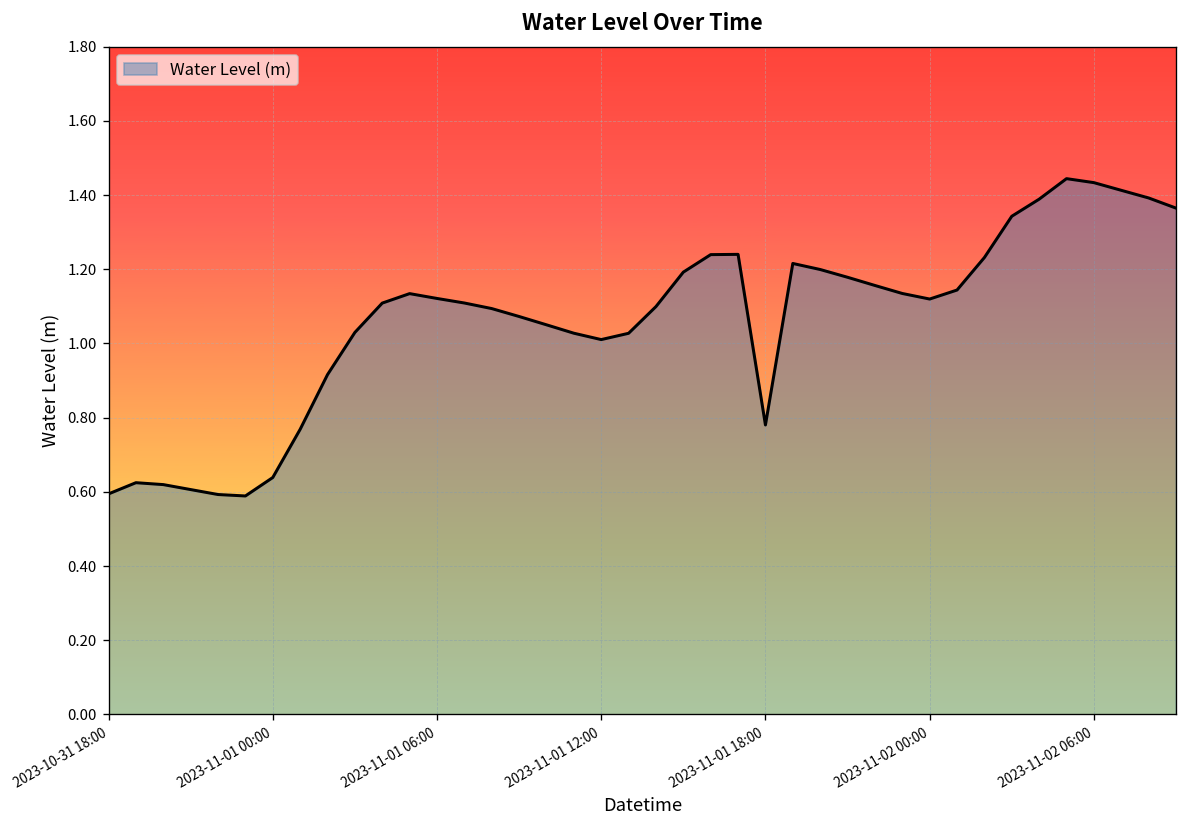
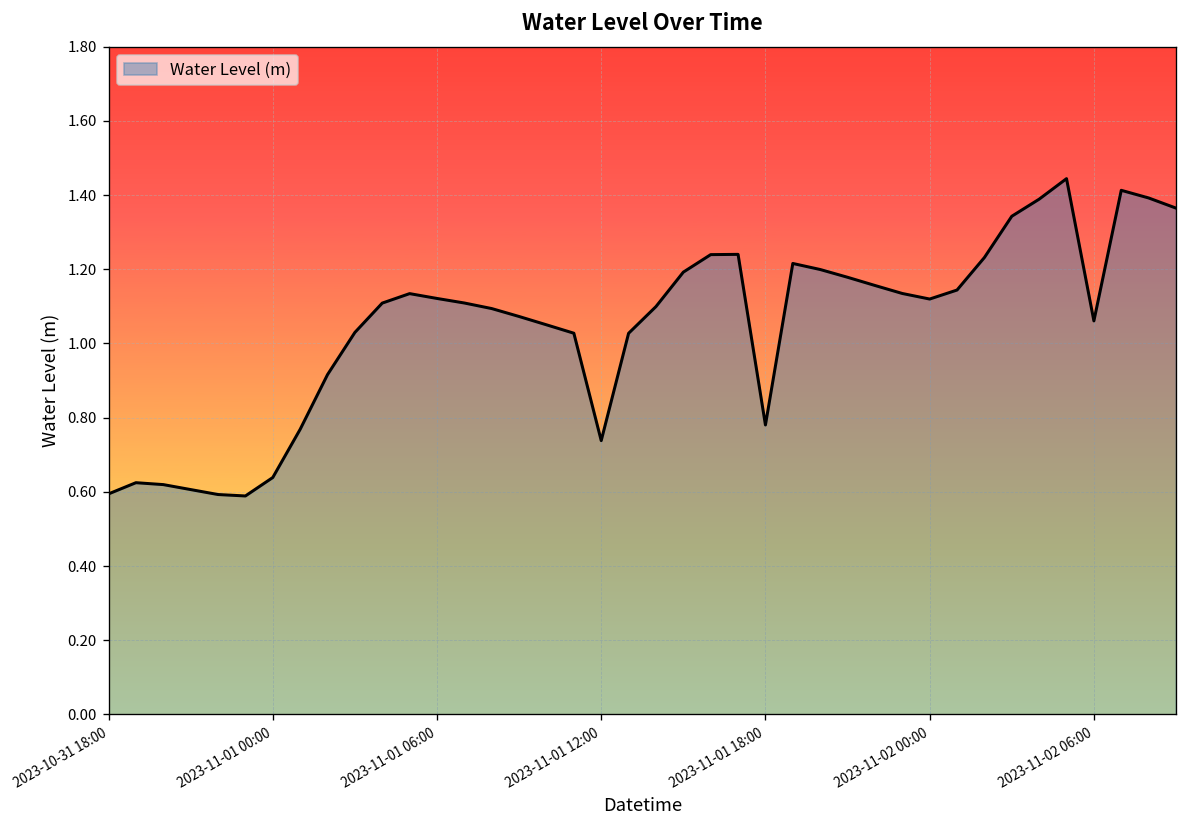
2023-11-01 12:00: 1.01 -> 0.74
2023-11-02 06:00: 1.43 -> 1.06
